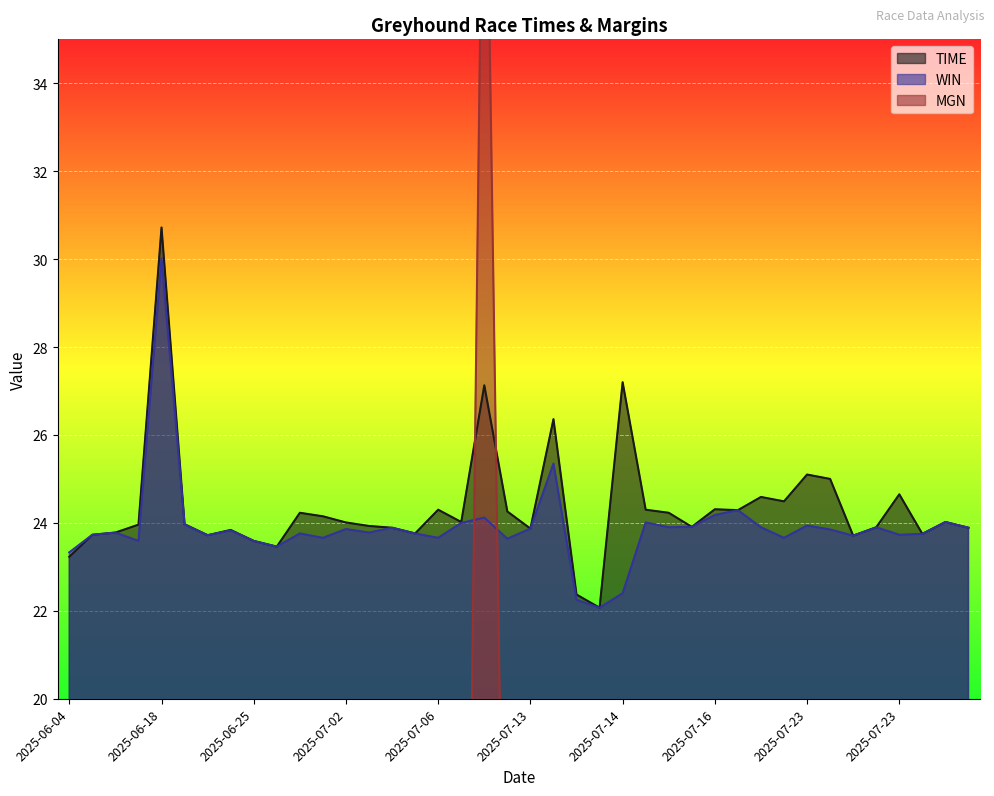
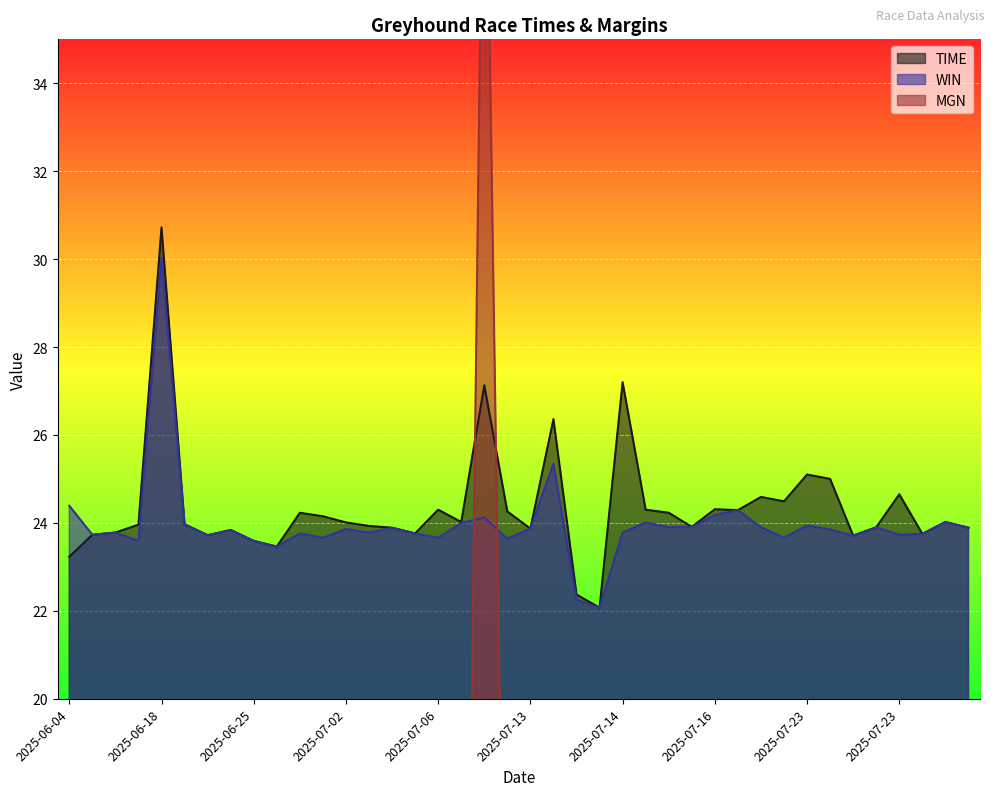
WIN, 2025-06-04: 23.3 -> 24.4
WIN, 2025-07-14: 22.4 -> 23.8
